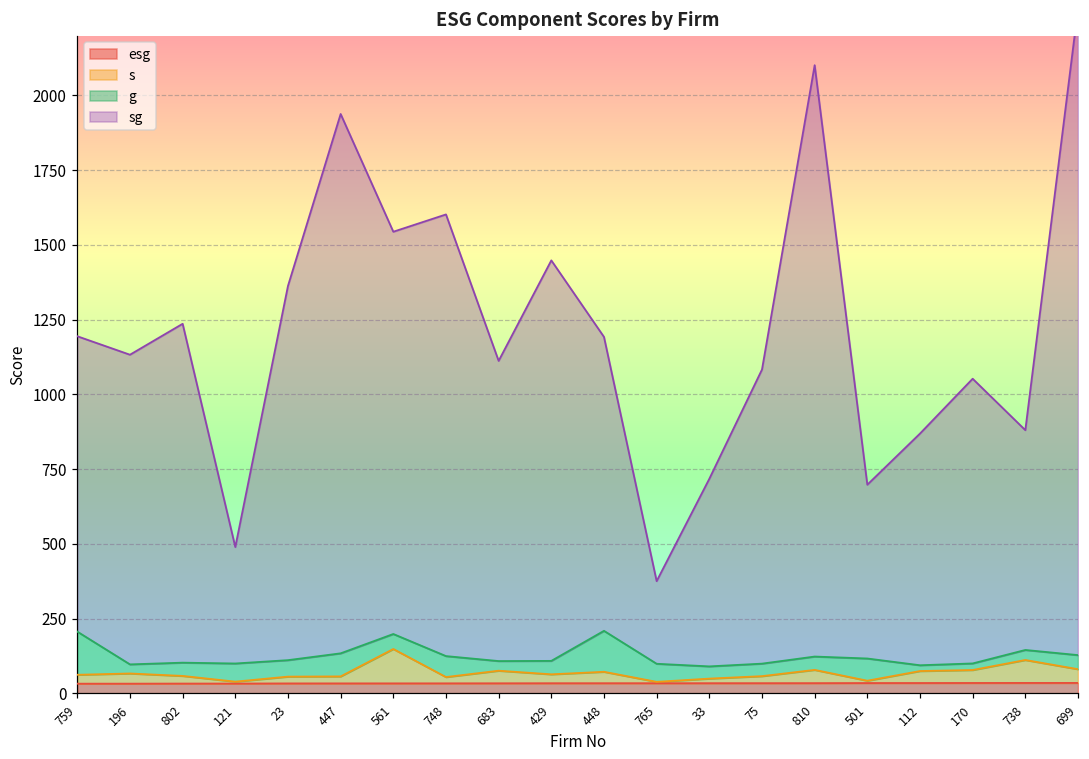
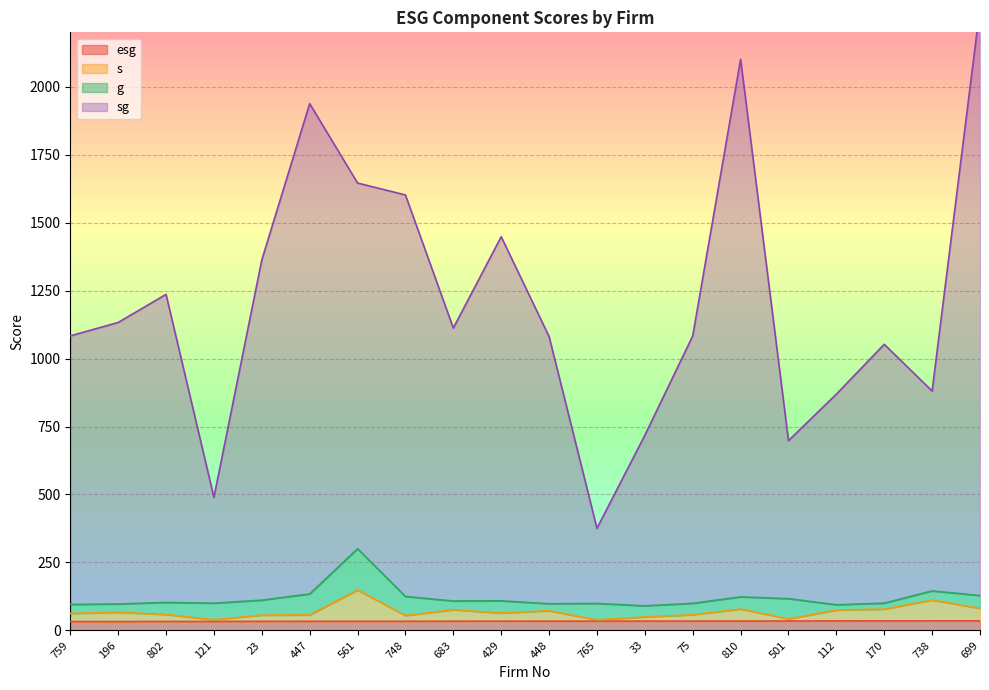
g, 759: 140 -> 30
g, 561: 50 -> 150
g, 448: 140 -> 30
